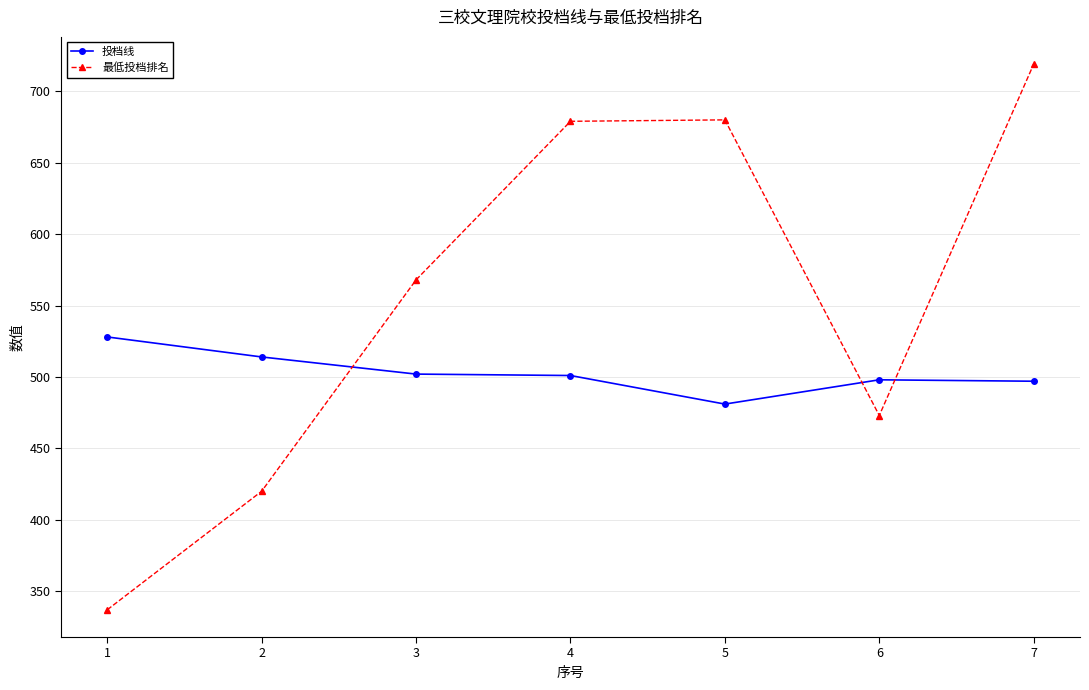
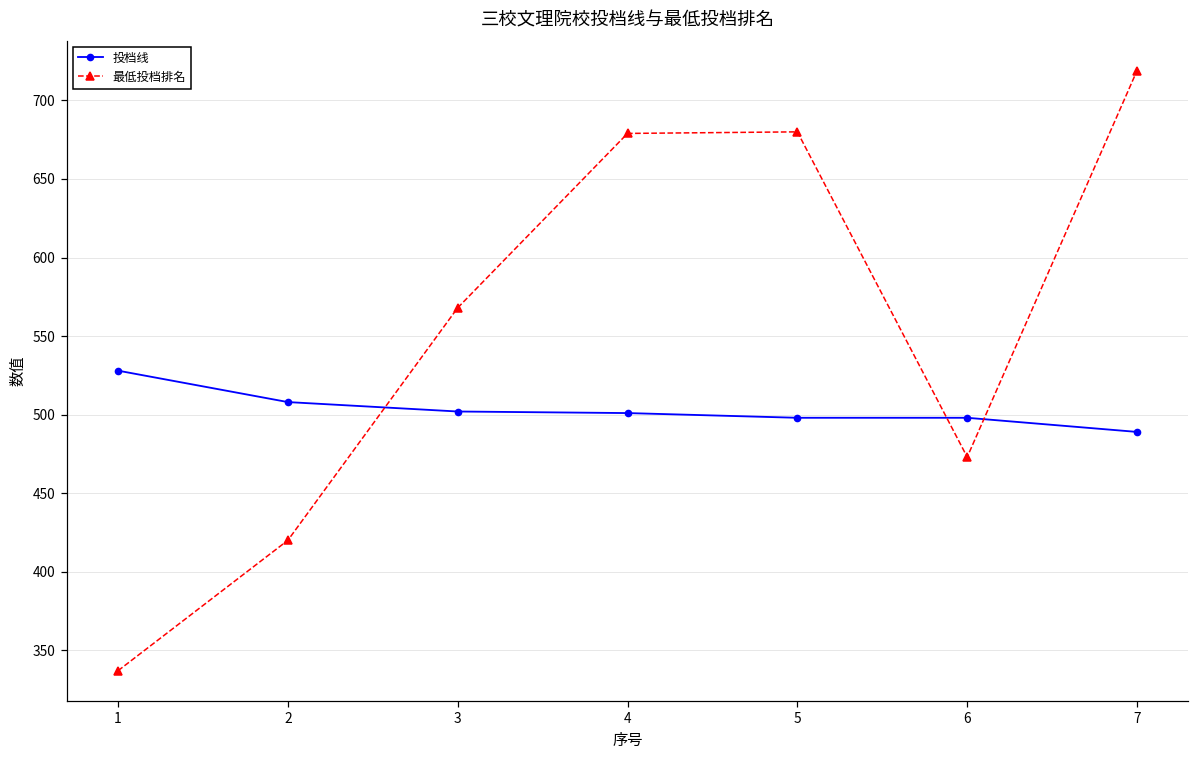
投档线, 2: 514 -> 508
投档线, 5: 481 -> 498
投档线, 7: 497 -> 489
